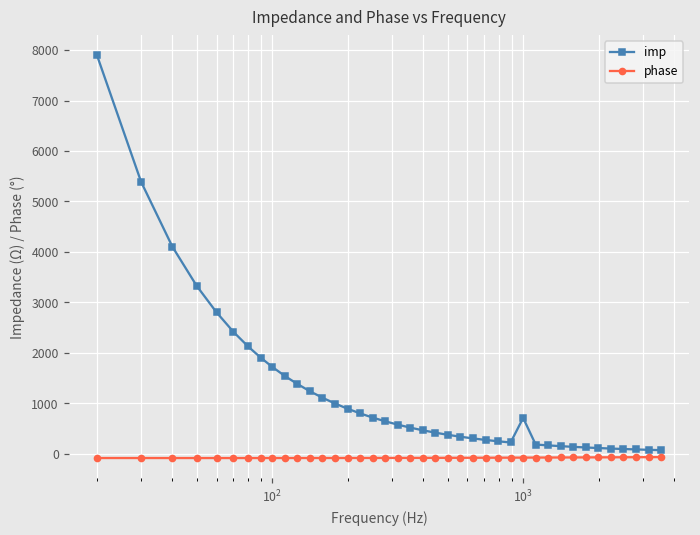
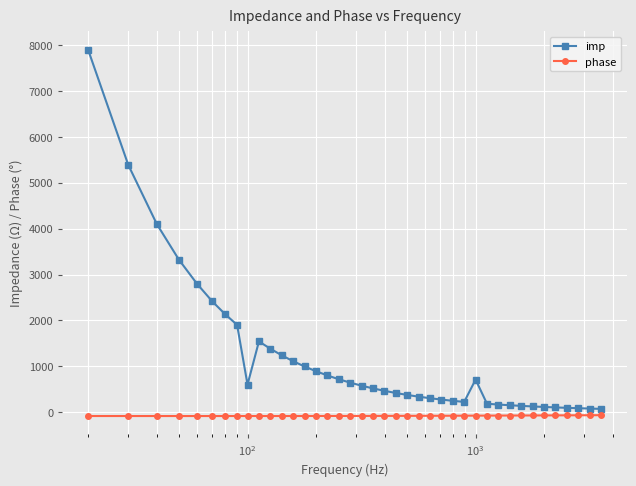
imp, 10^2: 1700 -> 600
